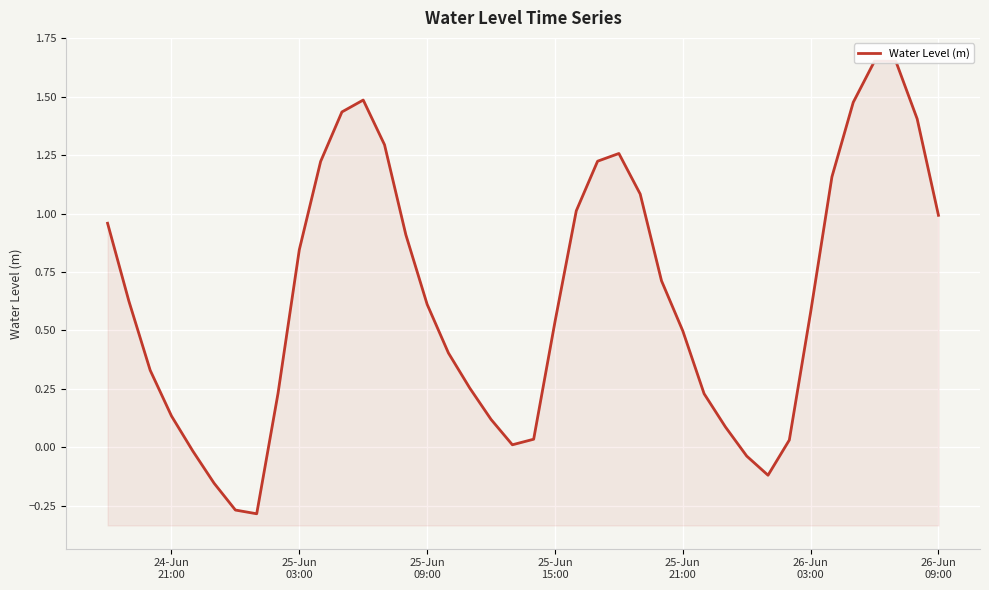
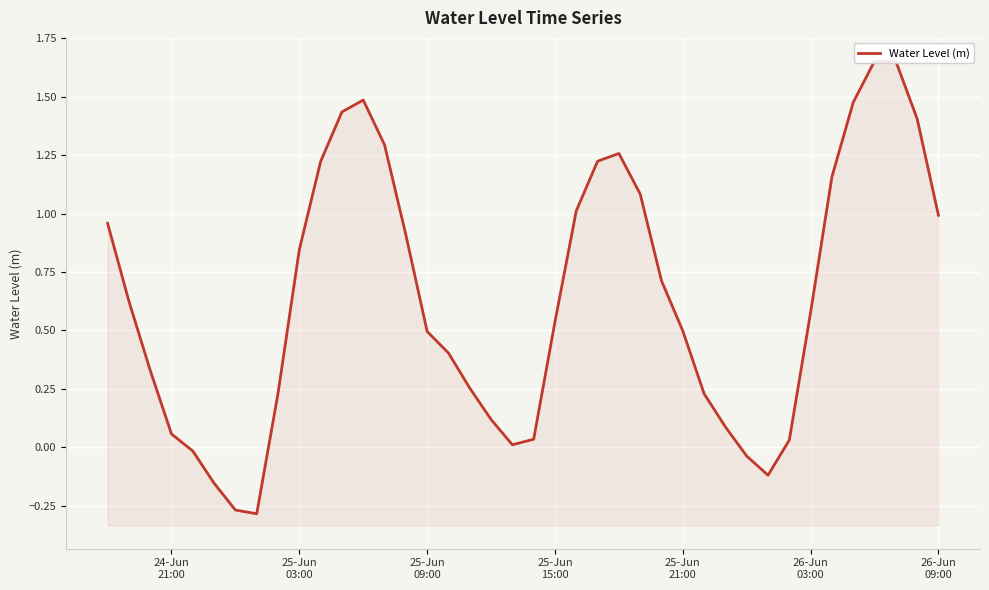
24-Jun 21:00: 0.13 -> 0.06
25-Jun 09:00: 0.61 -> 0.50
